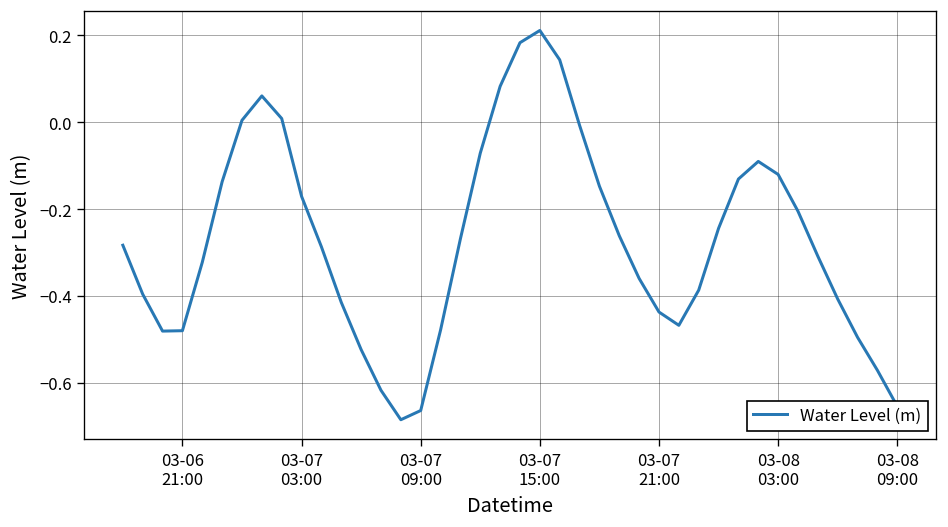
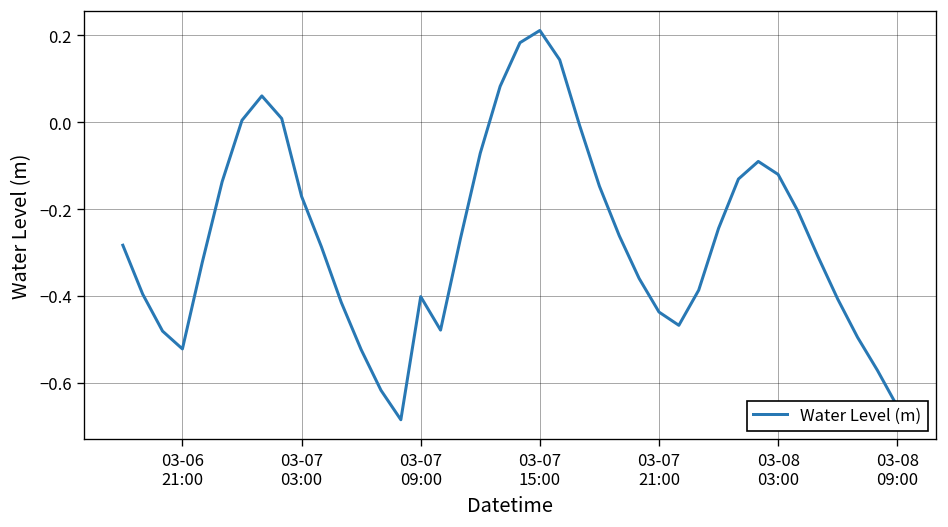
03-06 21:00: -0.48 -> -0.52
03-07 09:00: -0.66 -> -0.40
